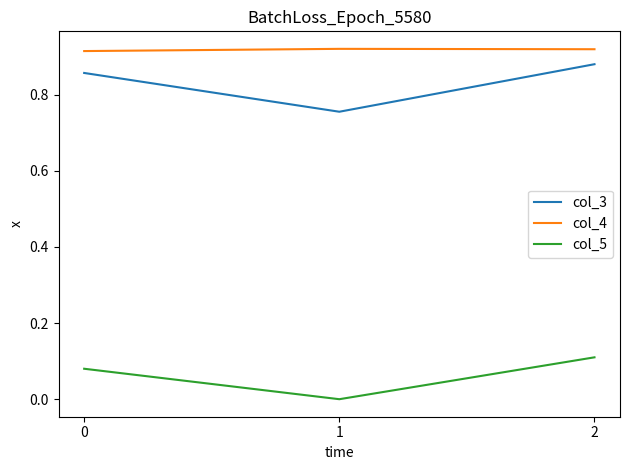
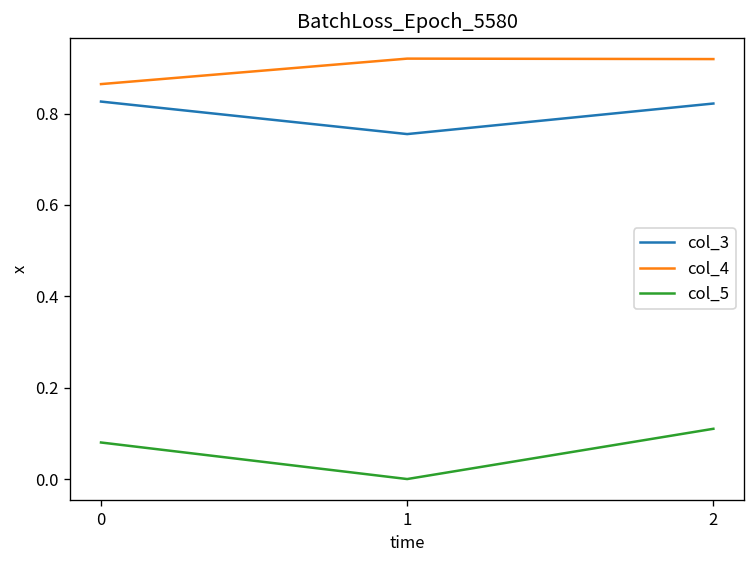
col_3, 0: 0.86 -> 0.83
col_4, 0: 0.91 -> 0.86
col_3, 2: 0.88 -> 0.82
